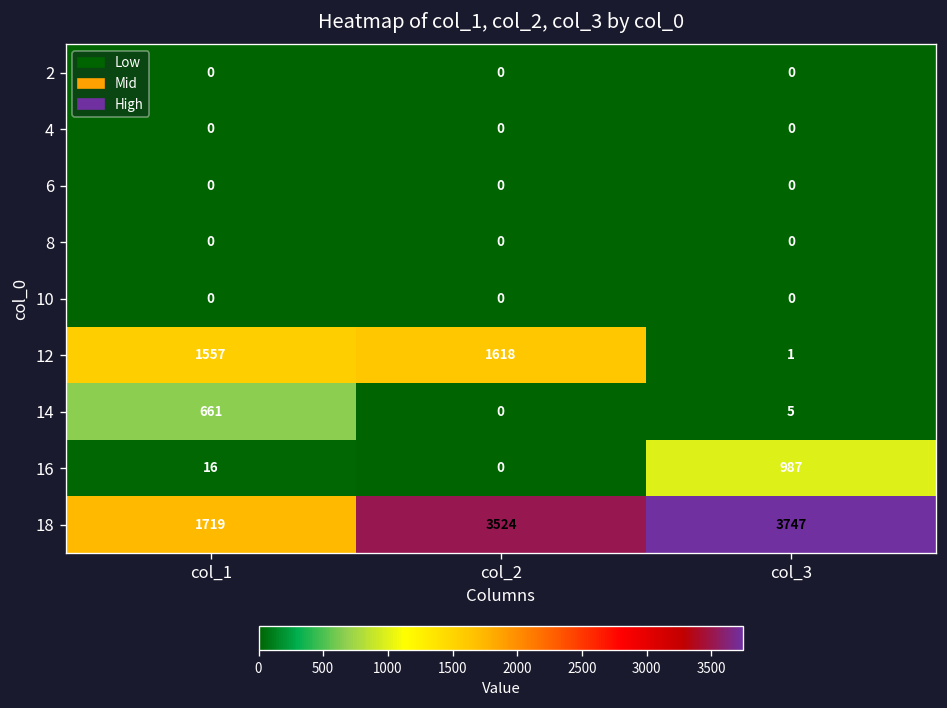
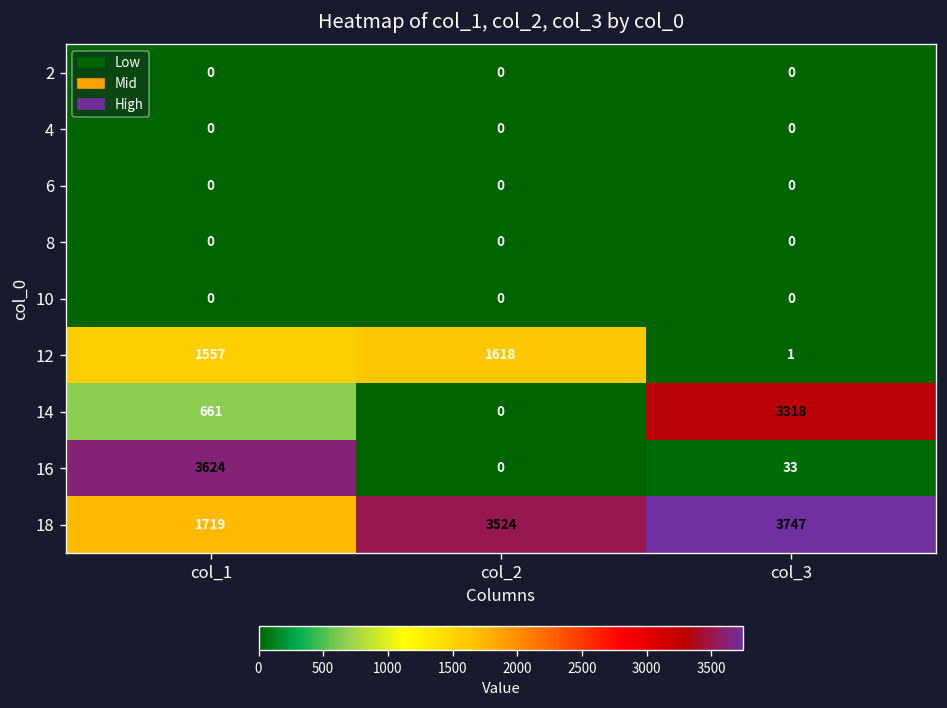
14, col_3: 5 -> 3318
16, col_1: 16 -> 3624
16, col_3: 987 -> 33
